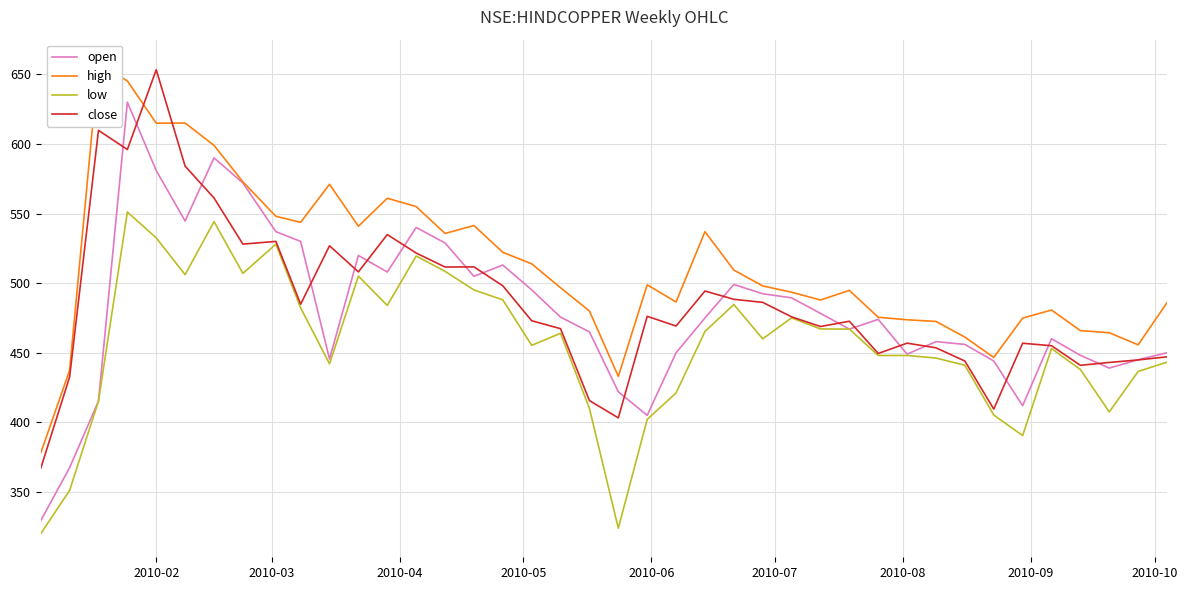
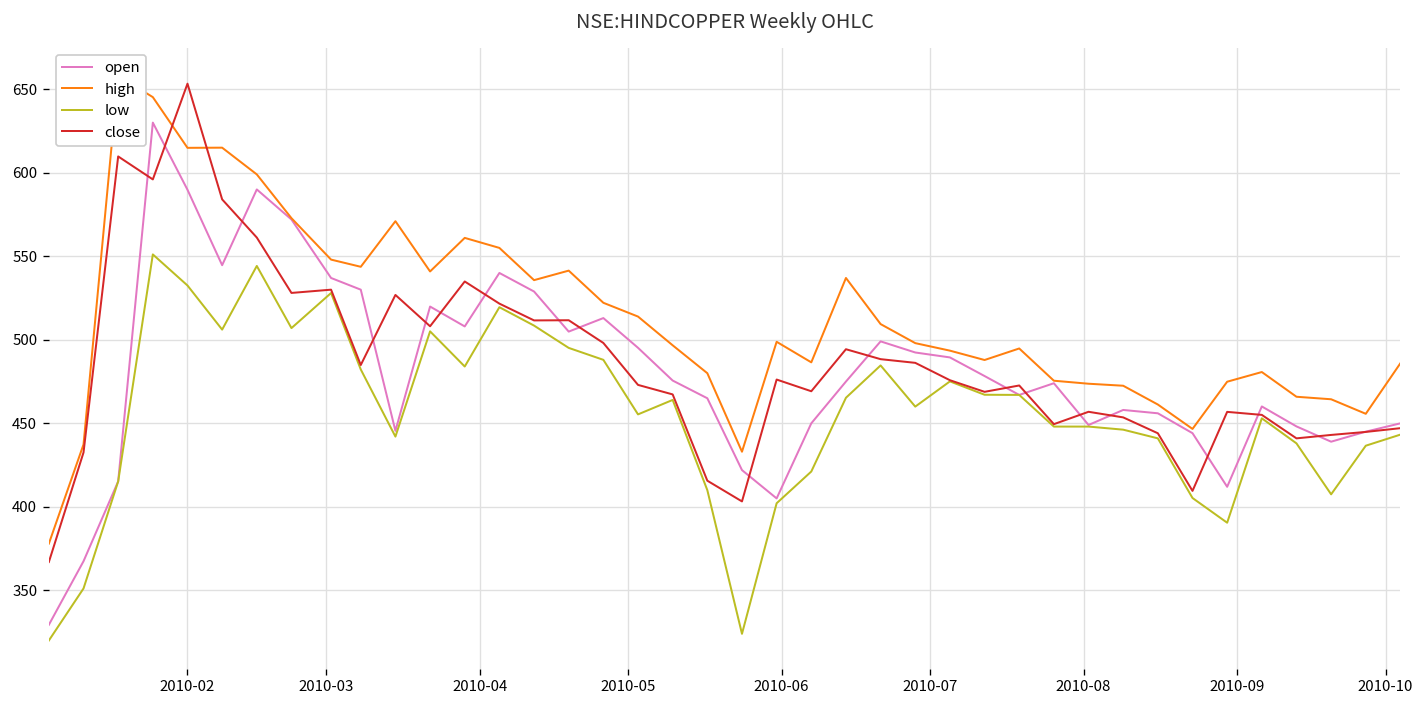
open, 2010-02: 581 -> 590
